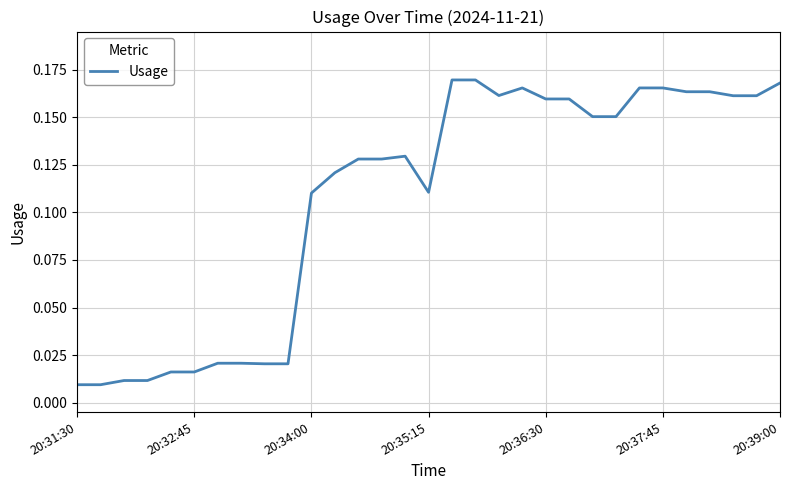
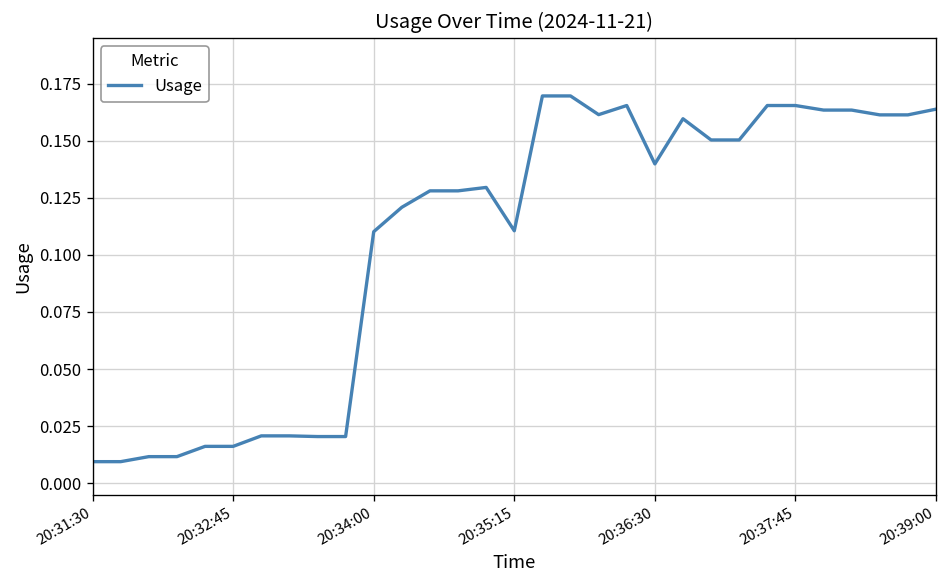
20:36:30: 0.160 -> 0.140
20:39:00: 0.168 -> 0.164
